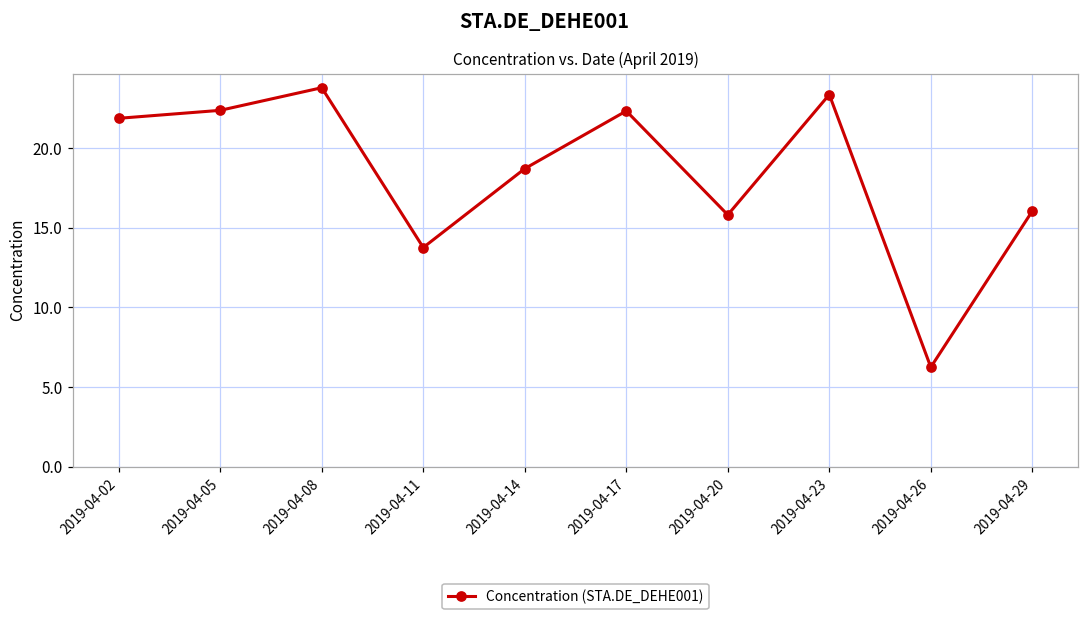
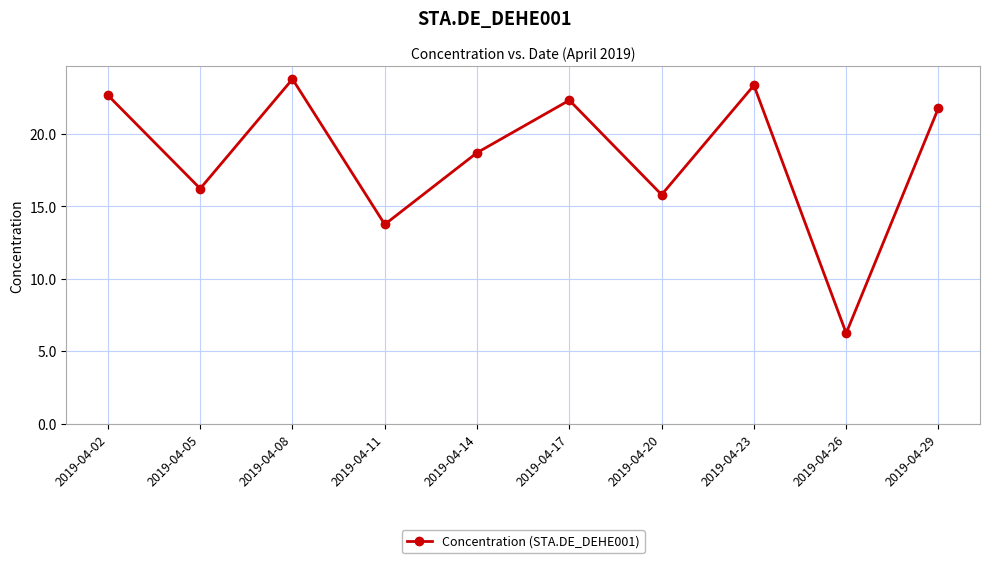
2019-04-02: 21.9 -> 22.7
2019-04-05: 22.4 -> 16.2
2019-04-29: 16.1 -> 21.8
